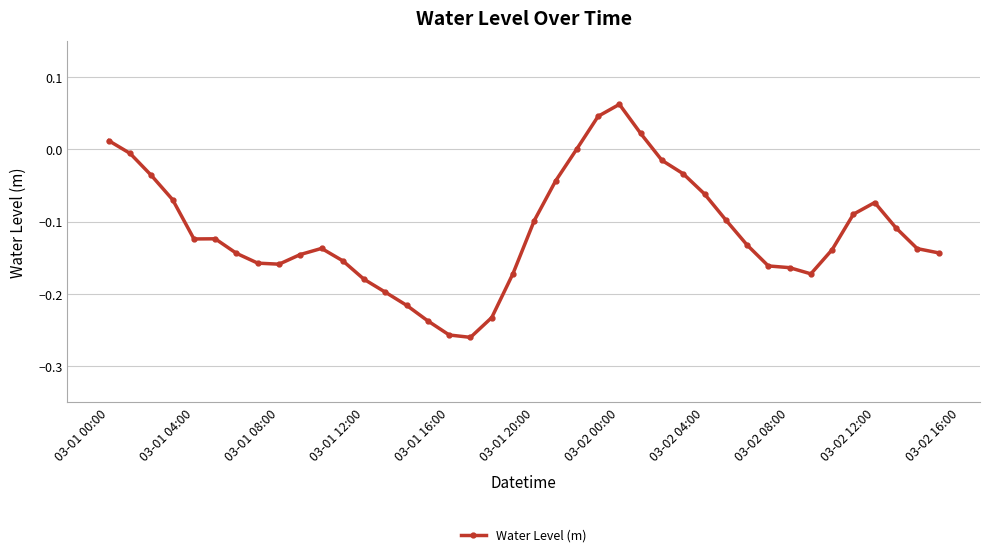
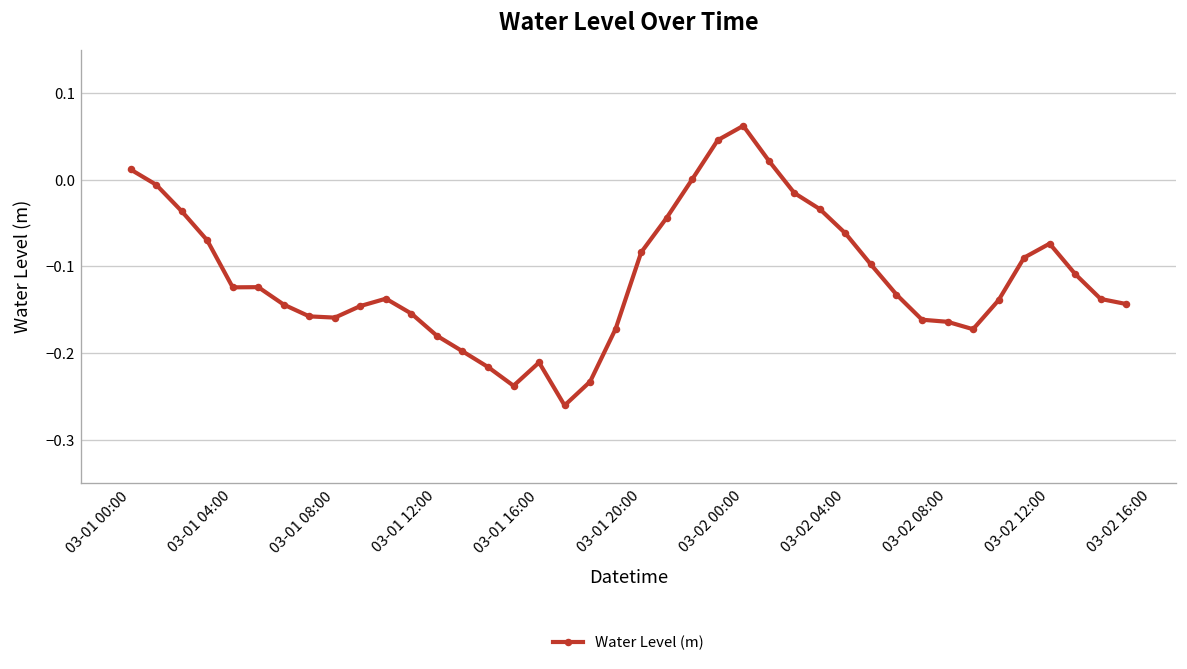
03-01 16:00: -0.26 -> -0.21
03-01 20:00: -0.10 -> -0.08
